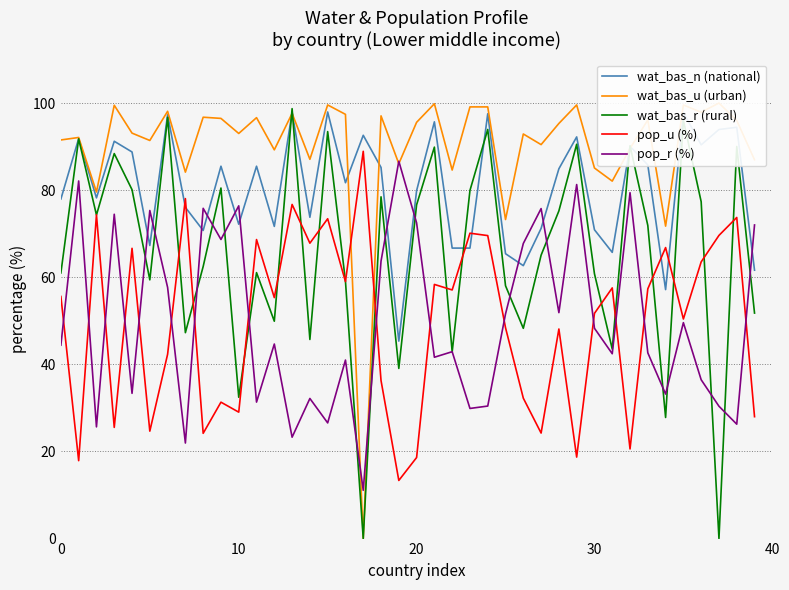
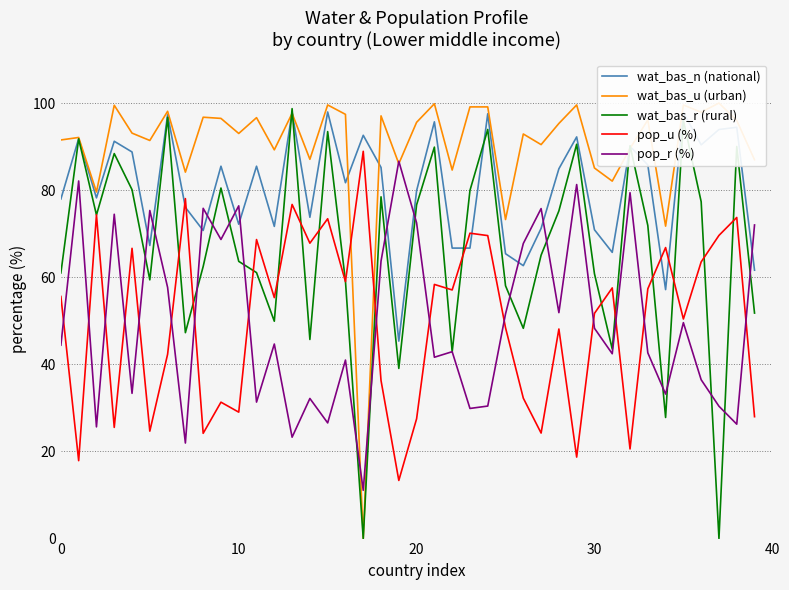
wat_bas_r (rural), 10: 32 -> 64
pop_u (%), 20: 19 -> 28
